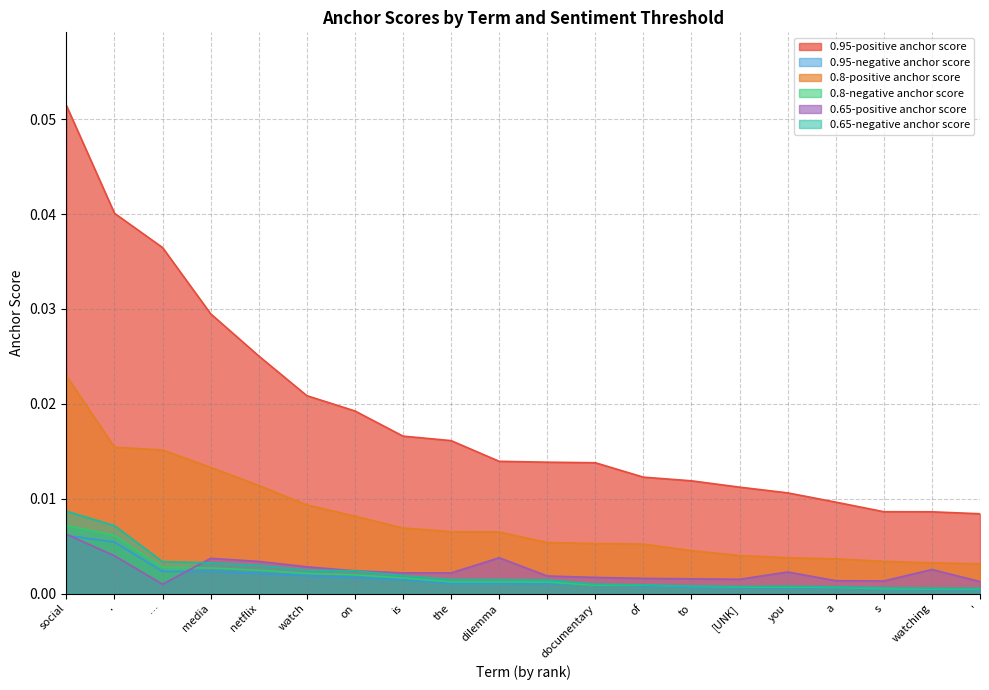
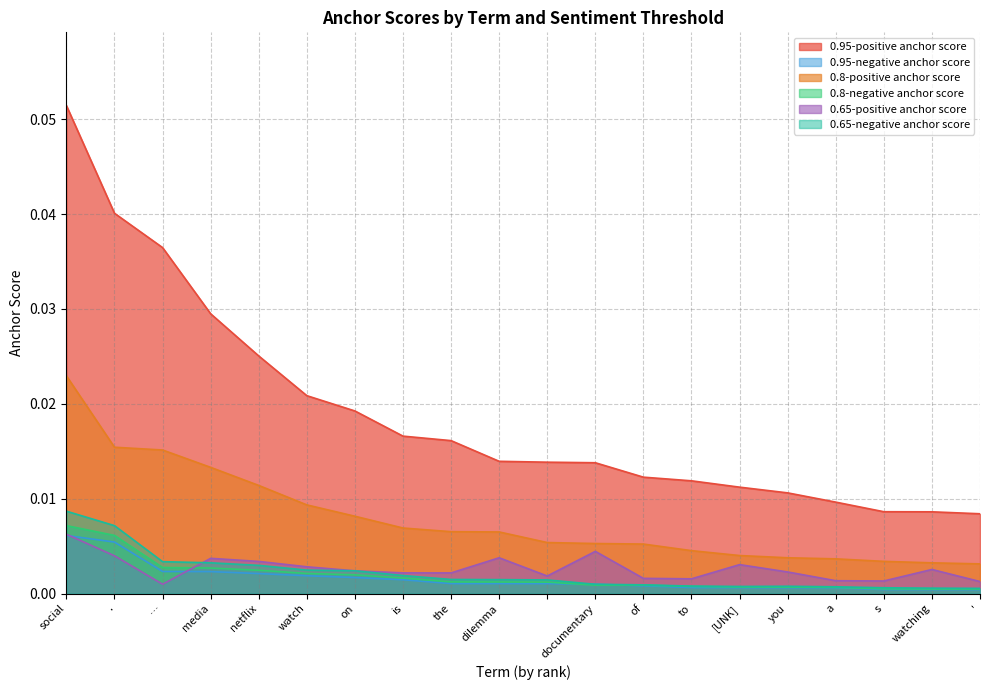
0.65-positive anchor score, documentary: 0.002 -> 0.004
0.65-positive anchor score, [UNK]: 0.002 -> 0.003
